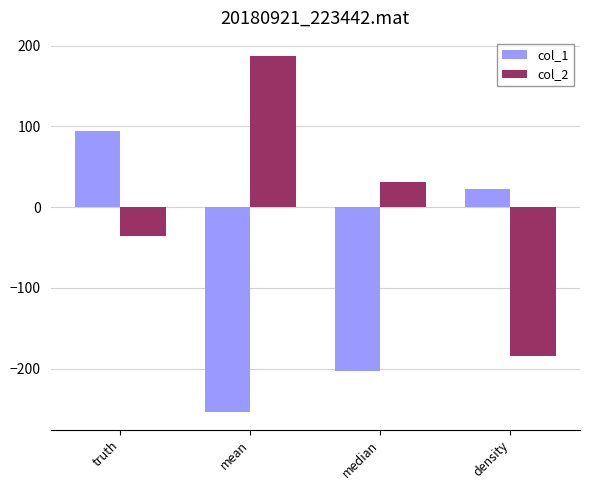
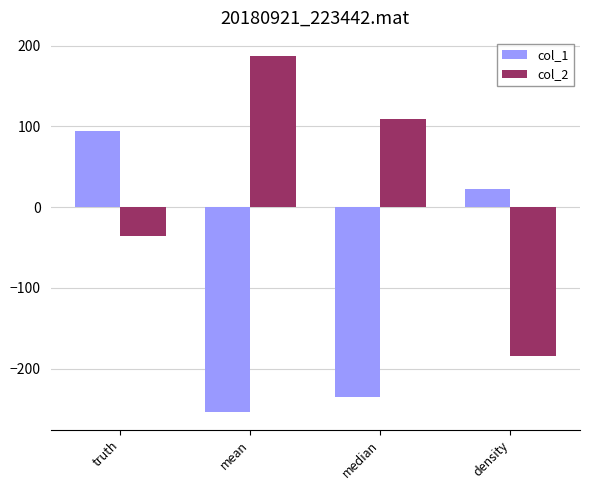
col_1, median: -200 -> -240
col_2, median: 30 -> 110
